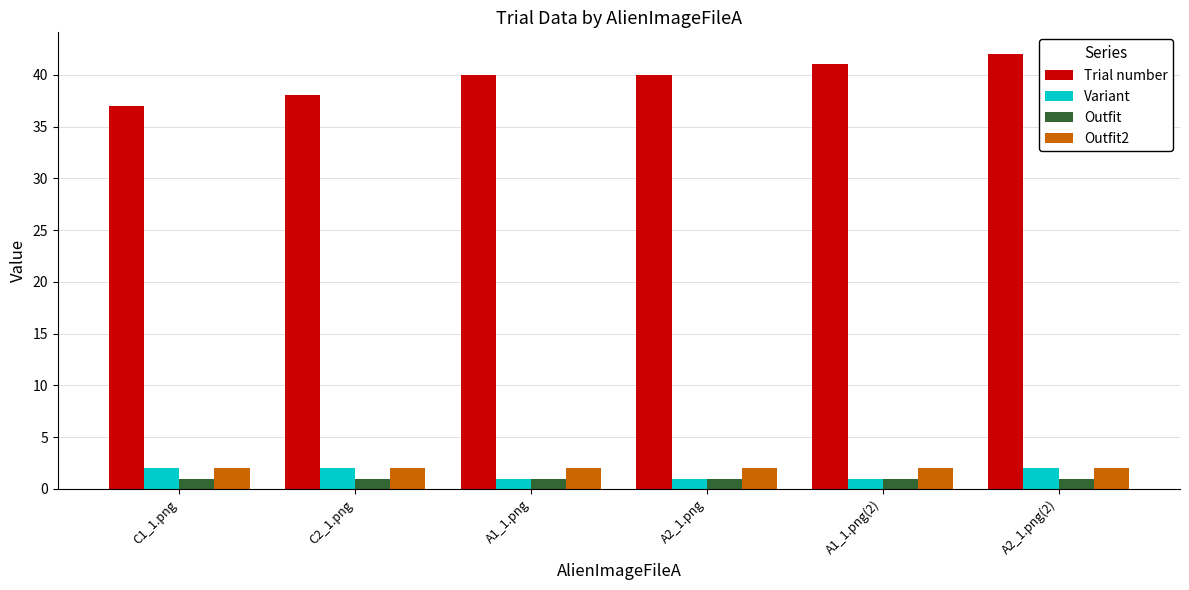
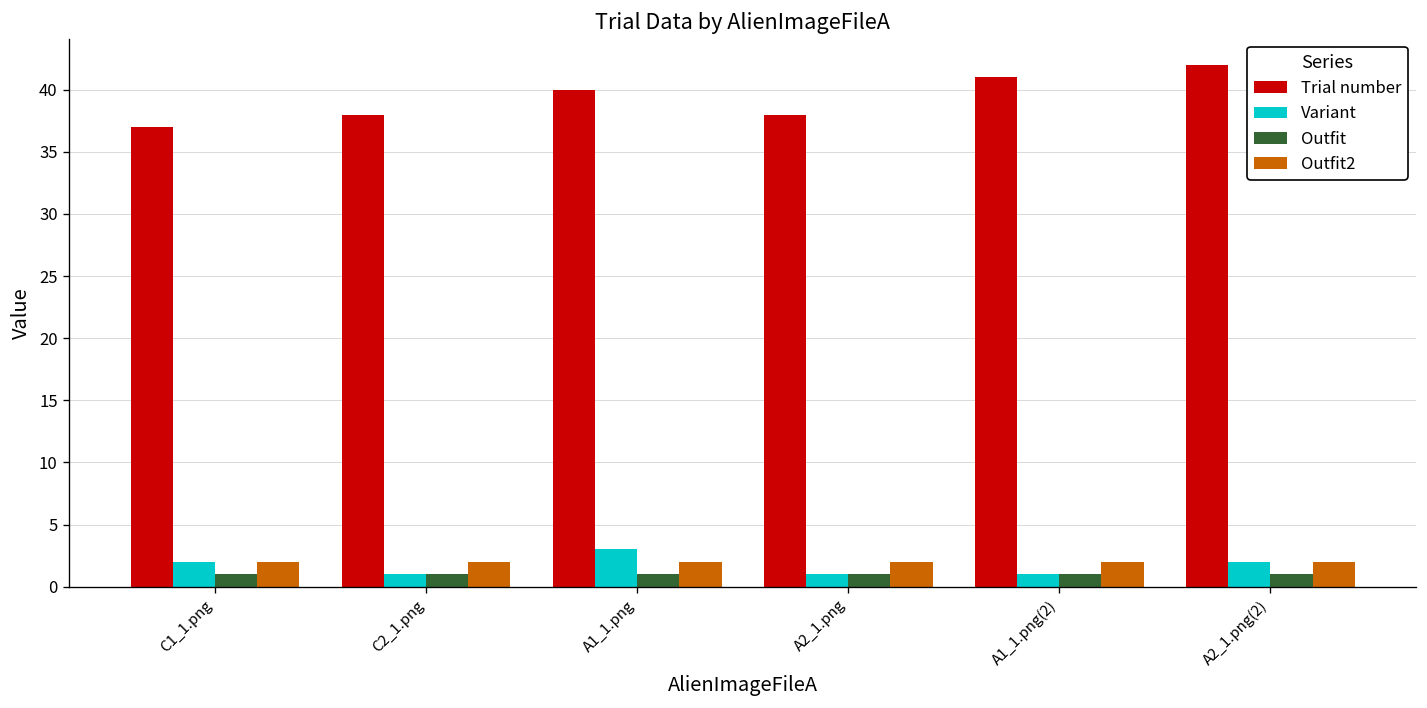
Variant, C2_1.png: 2 -> 1
Variant, A1_1.png: 1 -> 3
Trial number, A2_1.png: 40 -> 38
